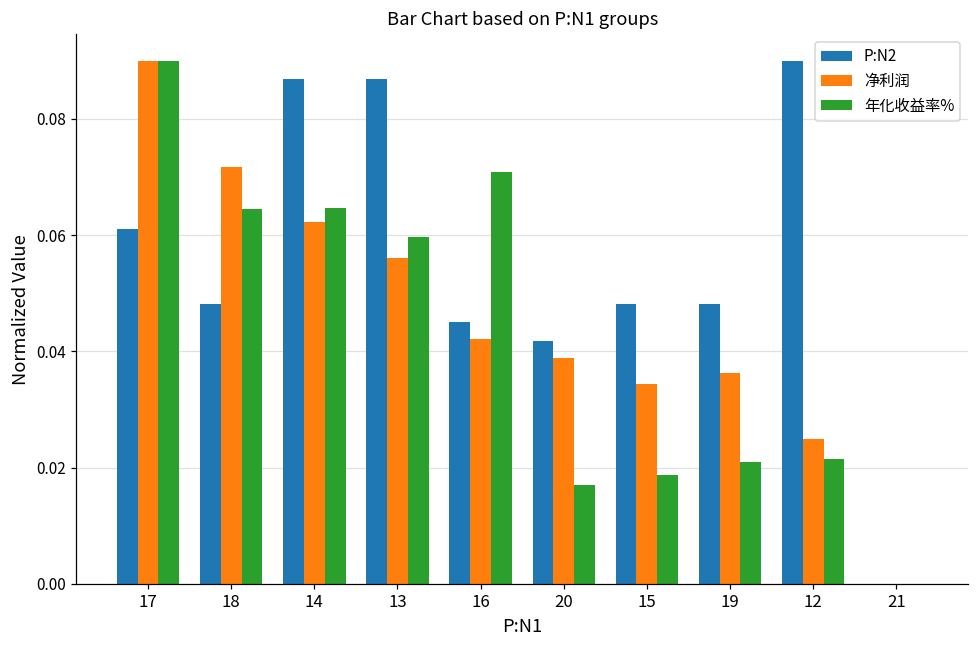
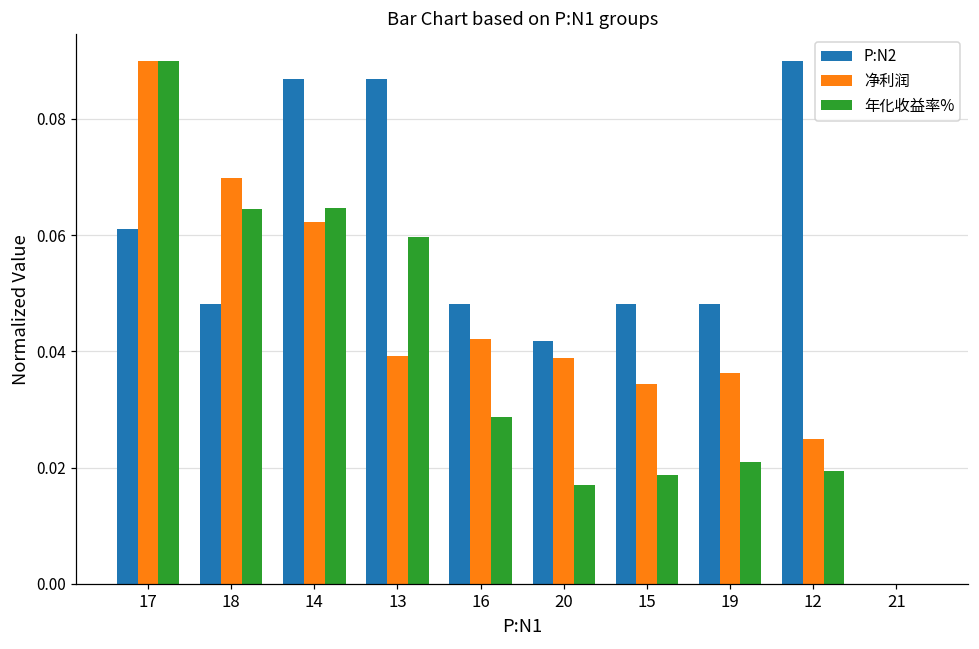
净利润, 18: 0.072 -> 0.070
净利润, 13: 0.056 -> 0.039
P:N2, 16: 0.045 -> 0.048
年化收益率%, 16: 0.071 -> 0.029
年化收益率%, 12: 0.021 -> 0.019
